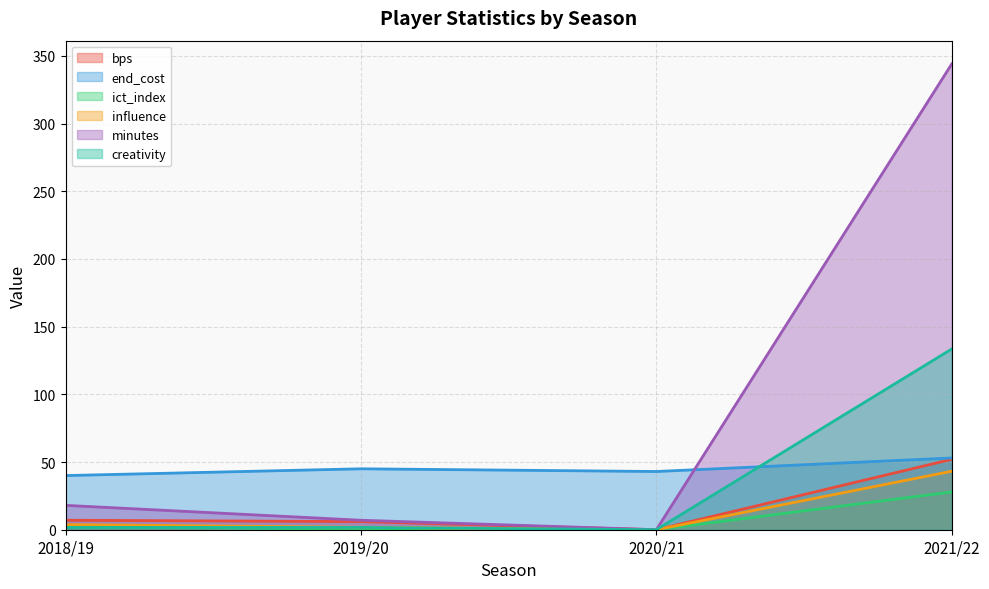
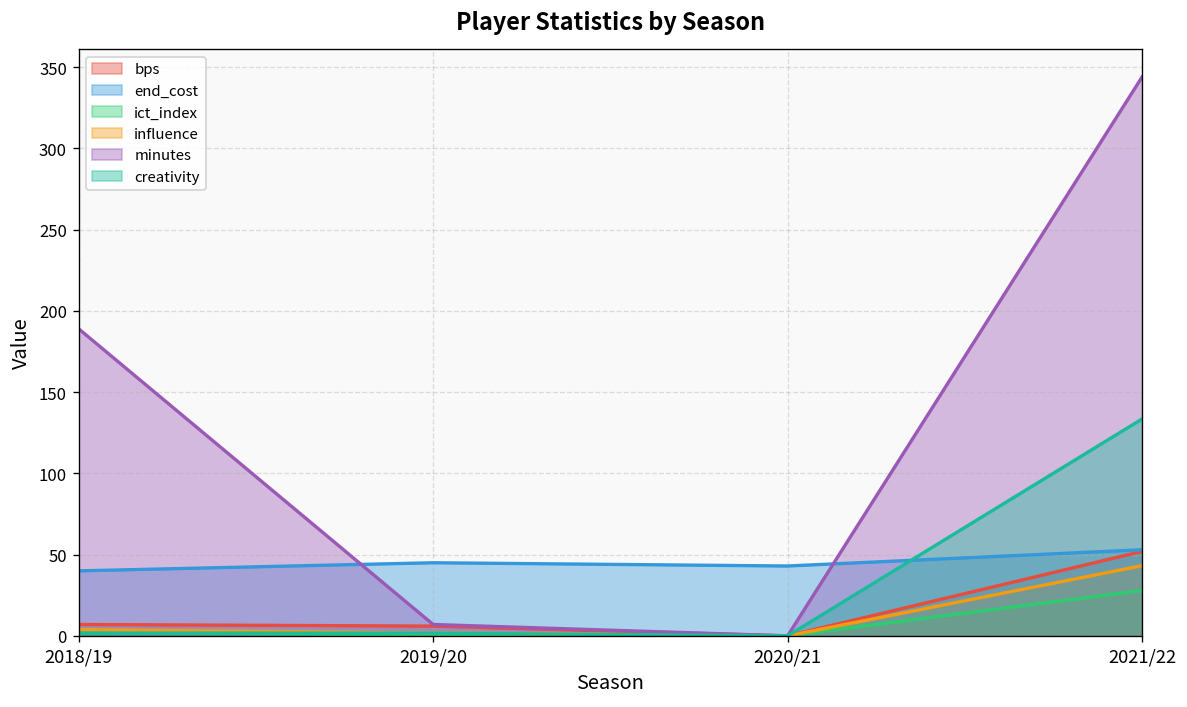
minutes, 2018/19: 18 -> 189
